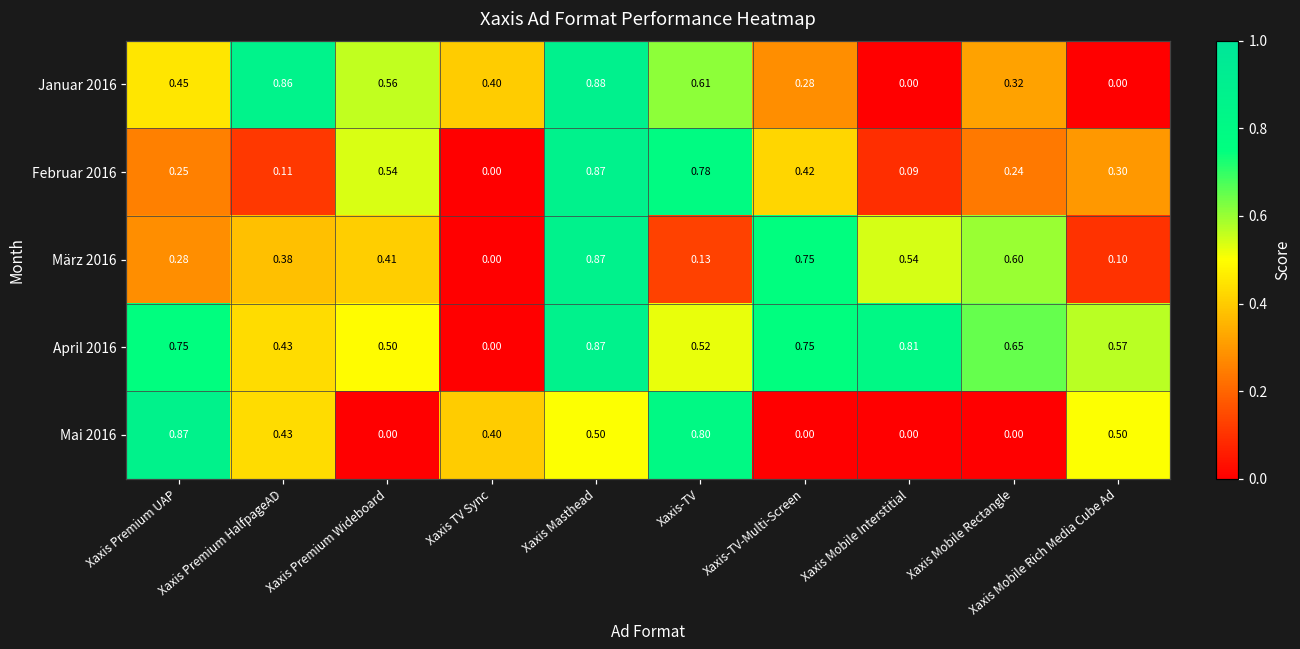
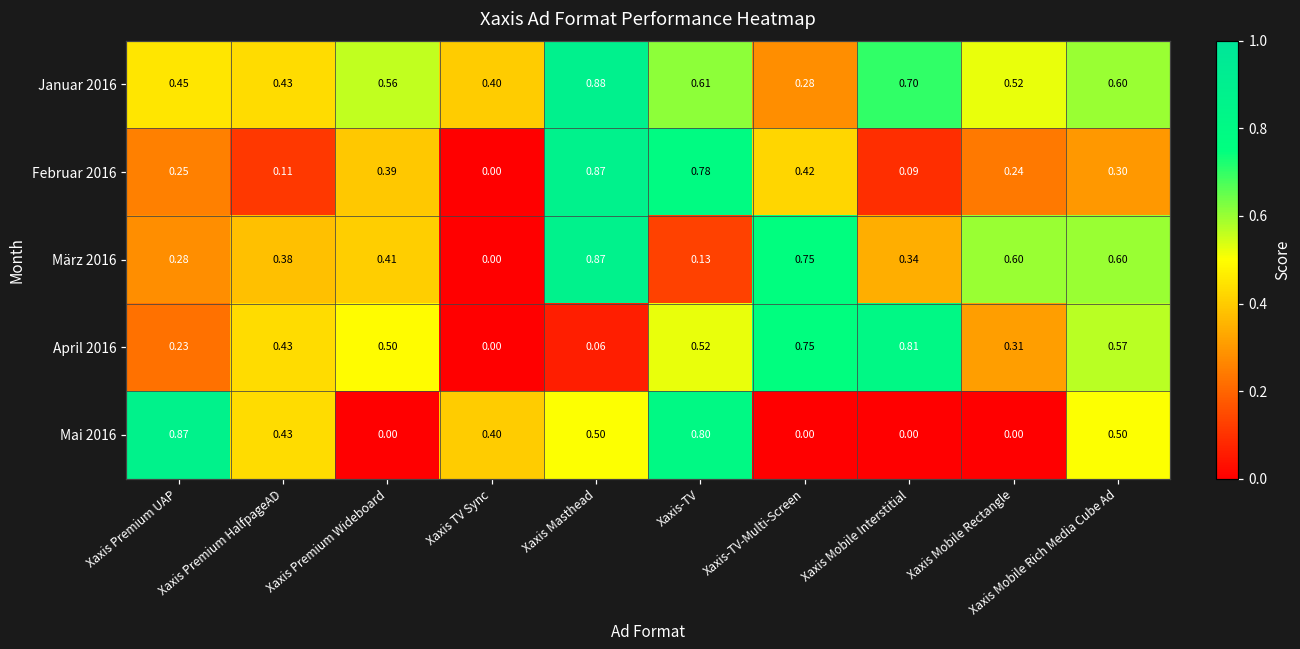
Januar 2016, Xaxis Premium HalfpageAD: 0.86 -> 0.43
Januar 2016, Xaxis Mobile Interstitial: 0.00 -> 0.70
Januar 2016, Xaxis Mobile Rectangle: 0.32 -> 0.52
Januar 2016, Xaxis Mobile Rich Media Cube Ad: 0.00 -> 0.60
Februar 2016, Xaxis Premium Wideboard: 0.54 -> 0.39
März 2016, Xaxis Mobile Interstitial: 0.54 -> 0.34
März 2016, Xaxis Mobile Rich Media Cube Ad: 0.10 -> 0.60
April 2016, Xaxis Premium UAP: 0.75 -> 0.23
April 2016, Xaxis Masthead: 0.87 -> 0.06
April 2016, Xaxis Mobile Rectangle: 0.65 -> 0.31
